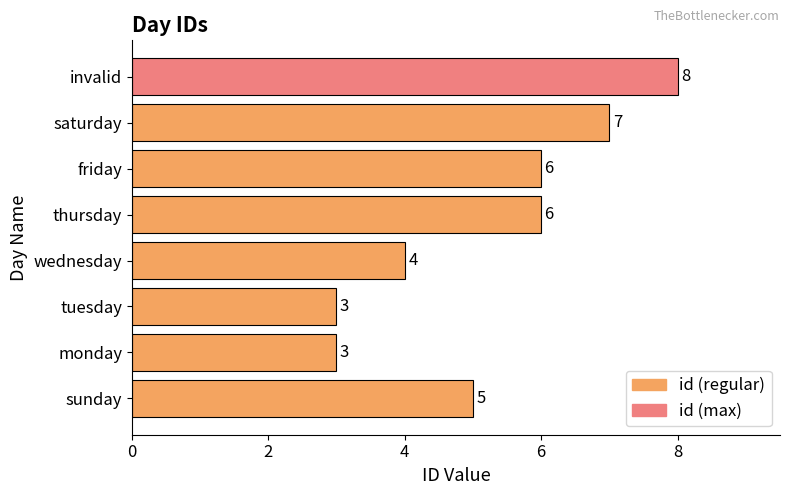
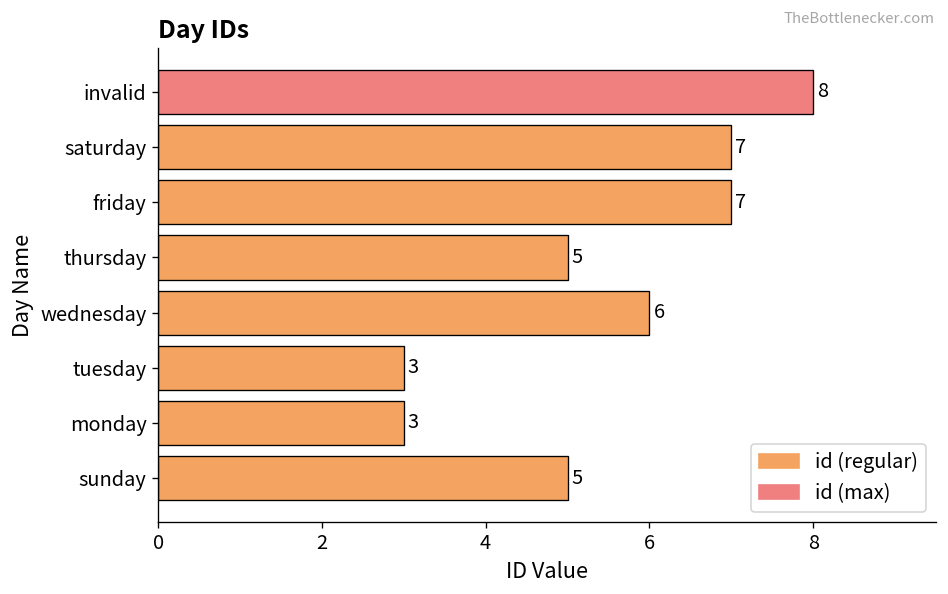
friday: 6 -> 7
thursday: 6 -> 5
wednesday: 4 -> 6
